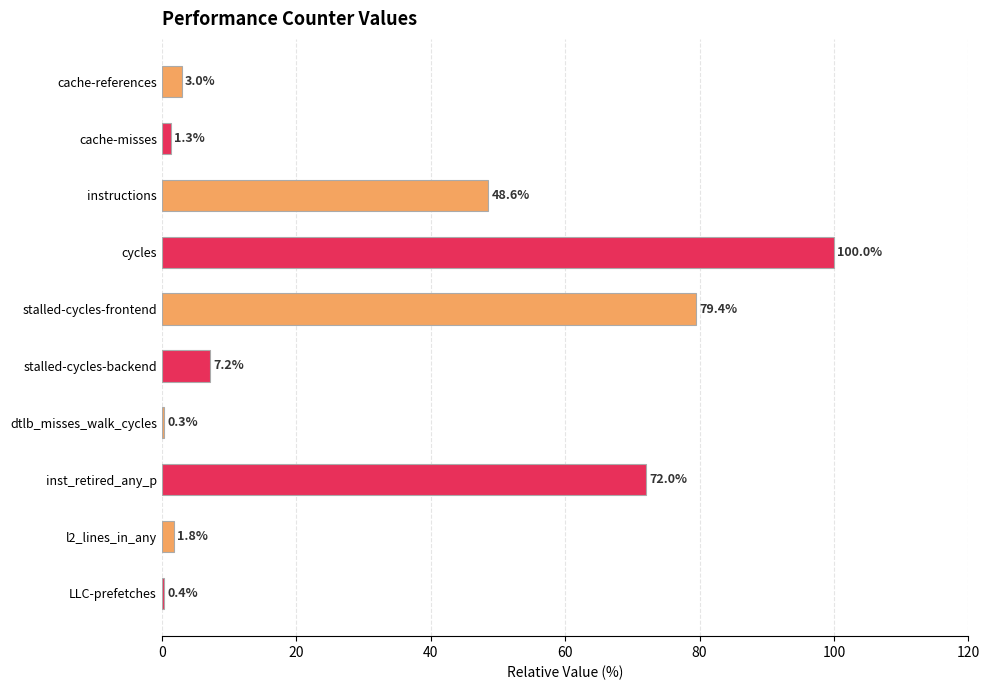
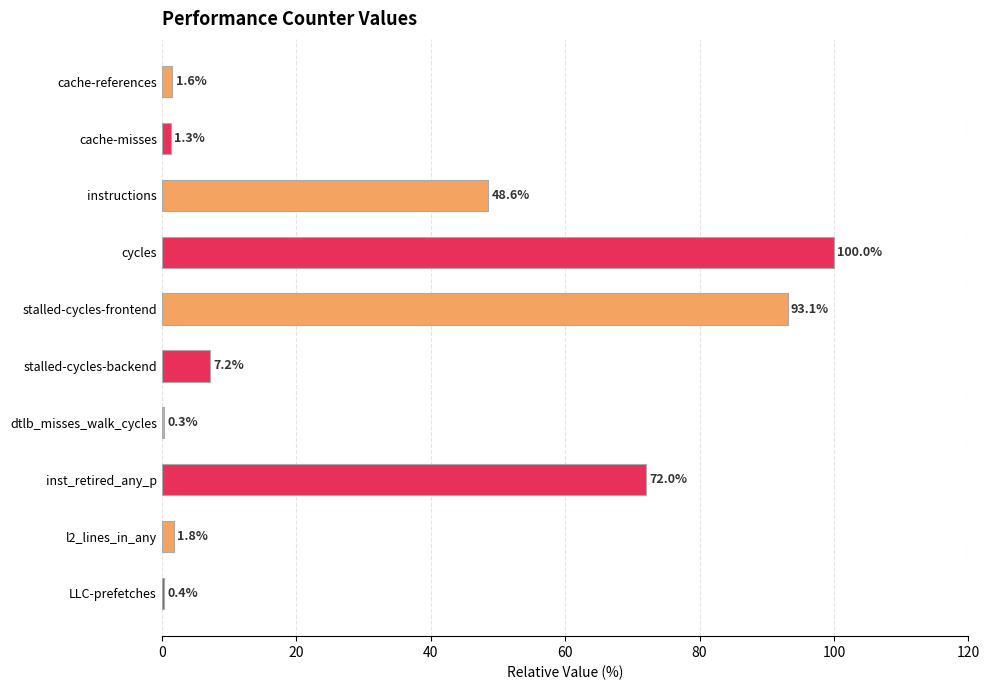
cache-references: 3.0% -> 1.6%
stalled-cycles-frontend: 79.4% -> 93.1%
